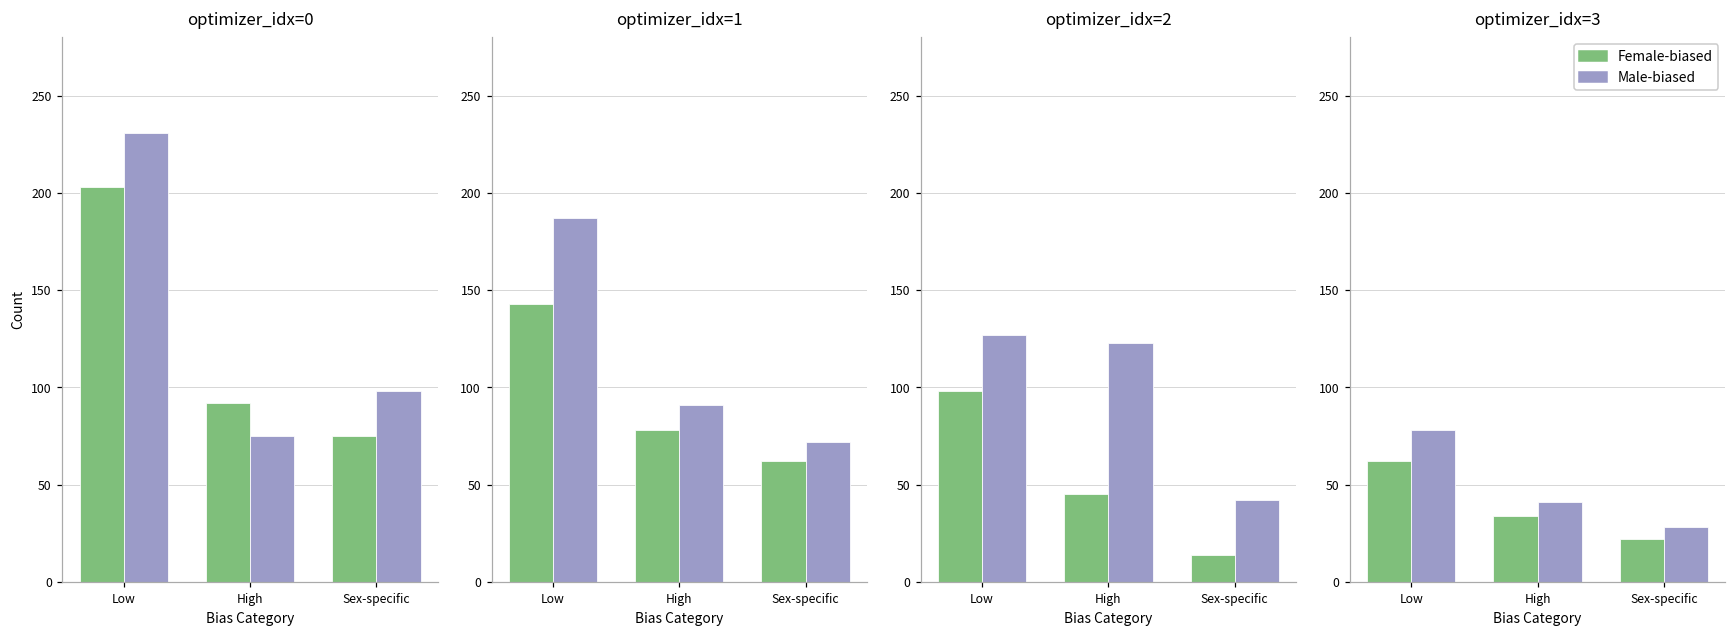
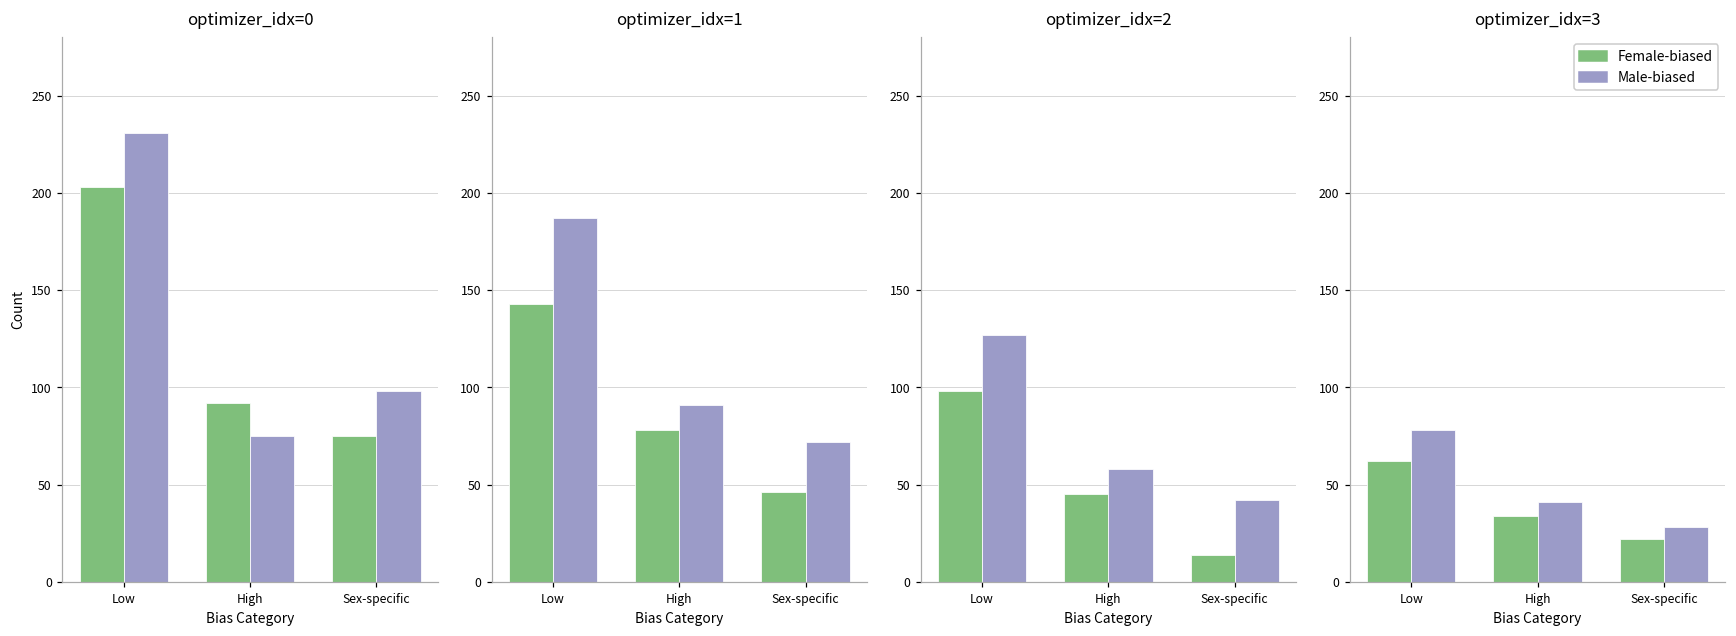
optimizer_idx=1, Female-biased, Sex-specific: 62 -> 46
optimizer_idx=2, Male-biased, High: 123 -> 58
